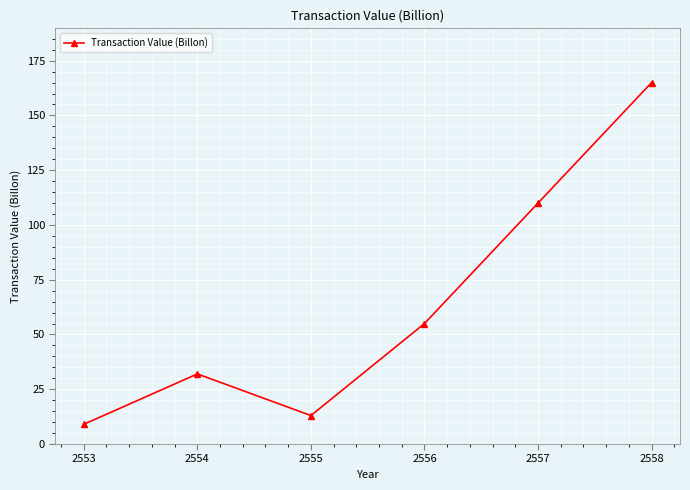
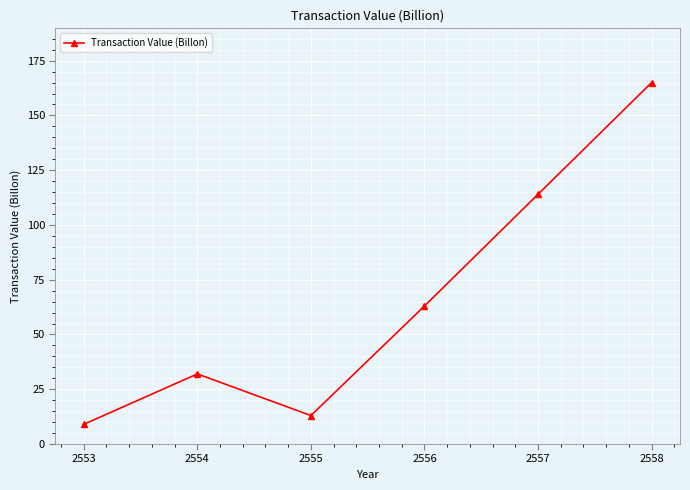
2556: 55 -> 63
2557: 110 -> 114
